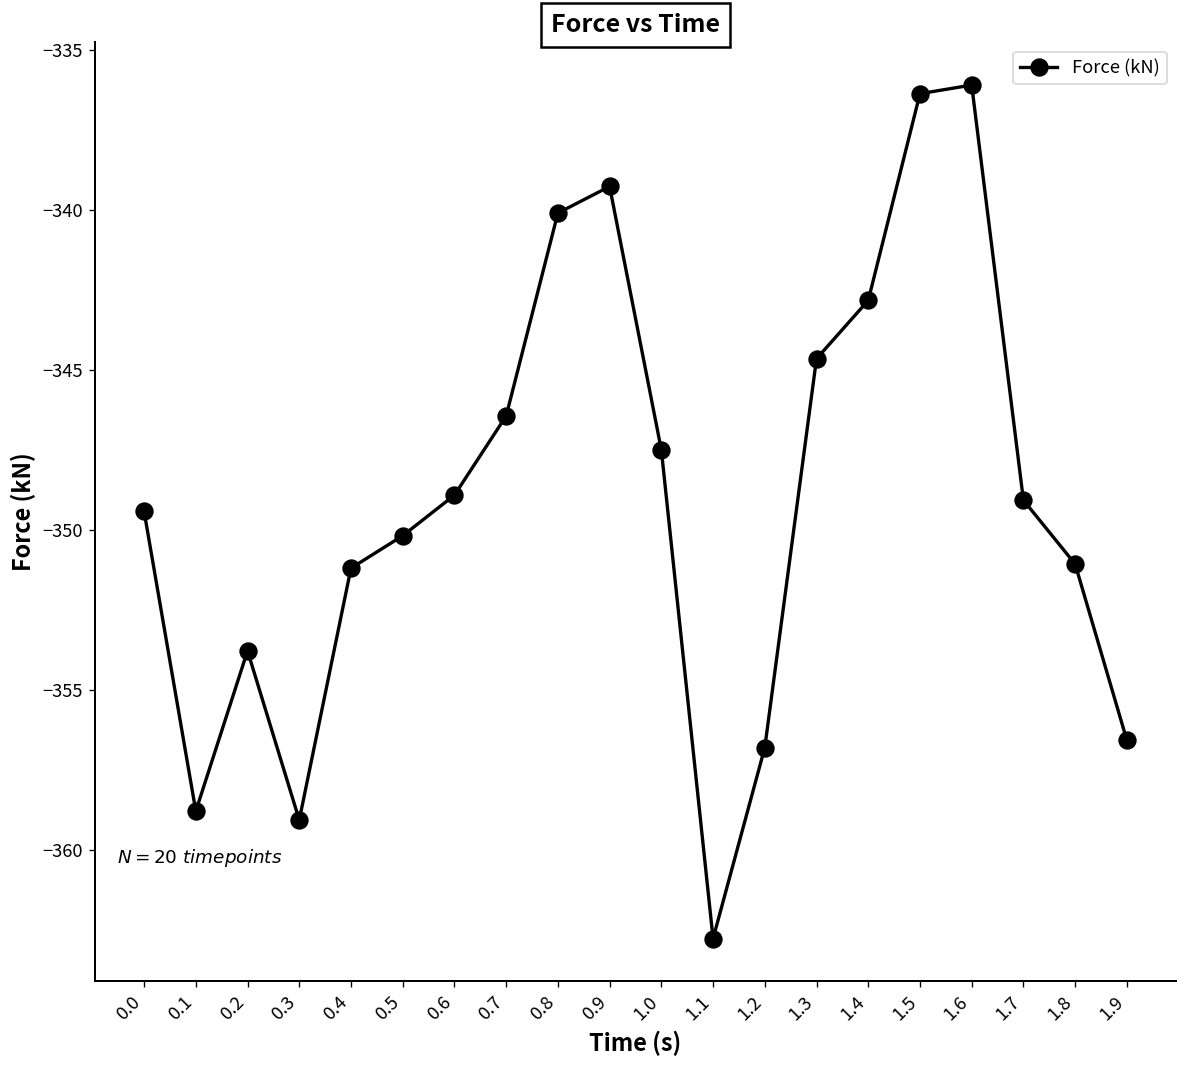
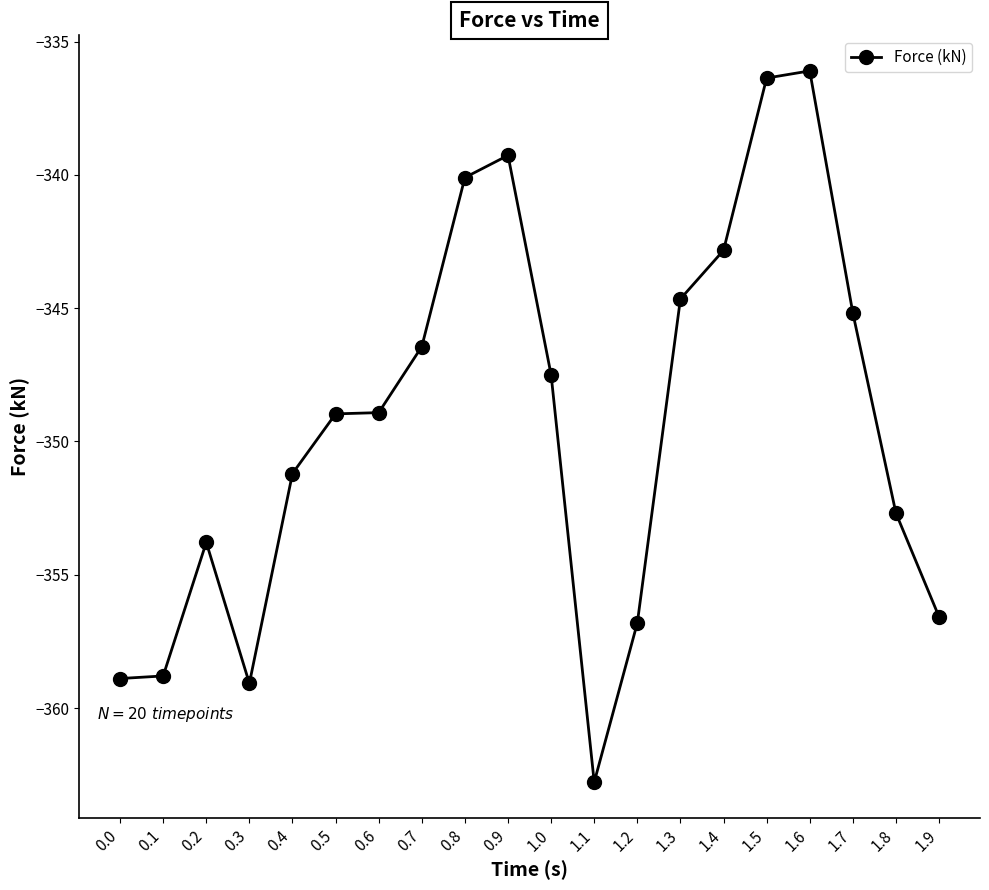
0.0: -349.4 -> -358.9
0.5: -350.2 -> -349.0
1.7: -349.1 -> -345.2
1.8: -351.1 -> -352.7
